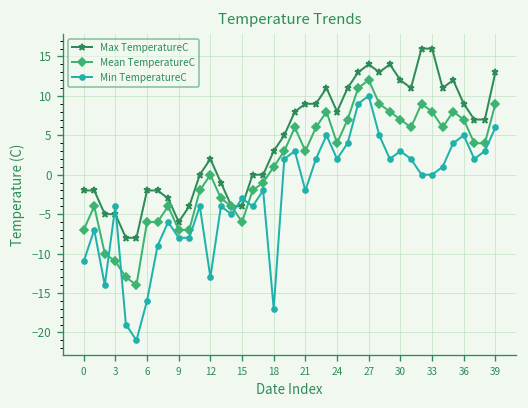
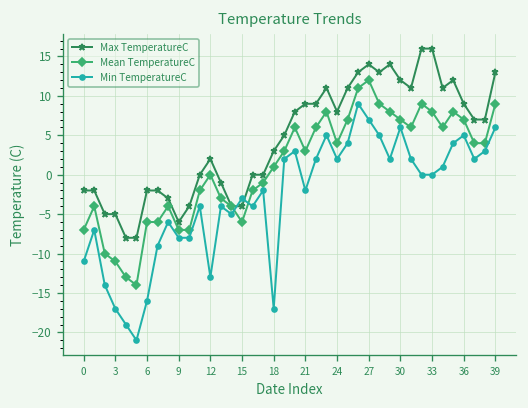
Min TemperatureC, 3: -4 -> -17
Min TemperatureC, 27: 10 -> 7
Min TemperatureC, 30: 3 -> 6
